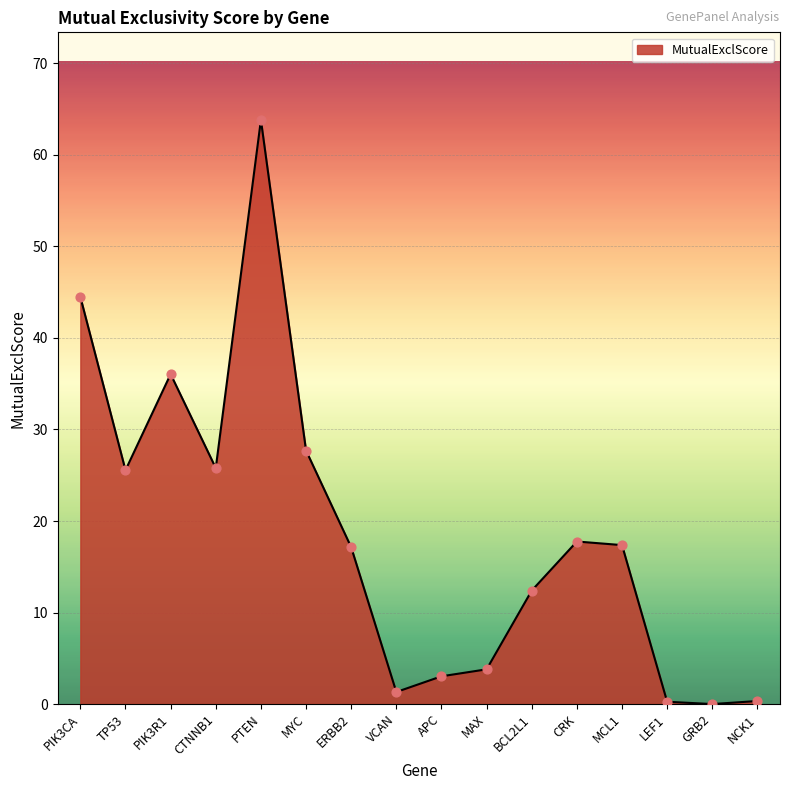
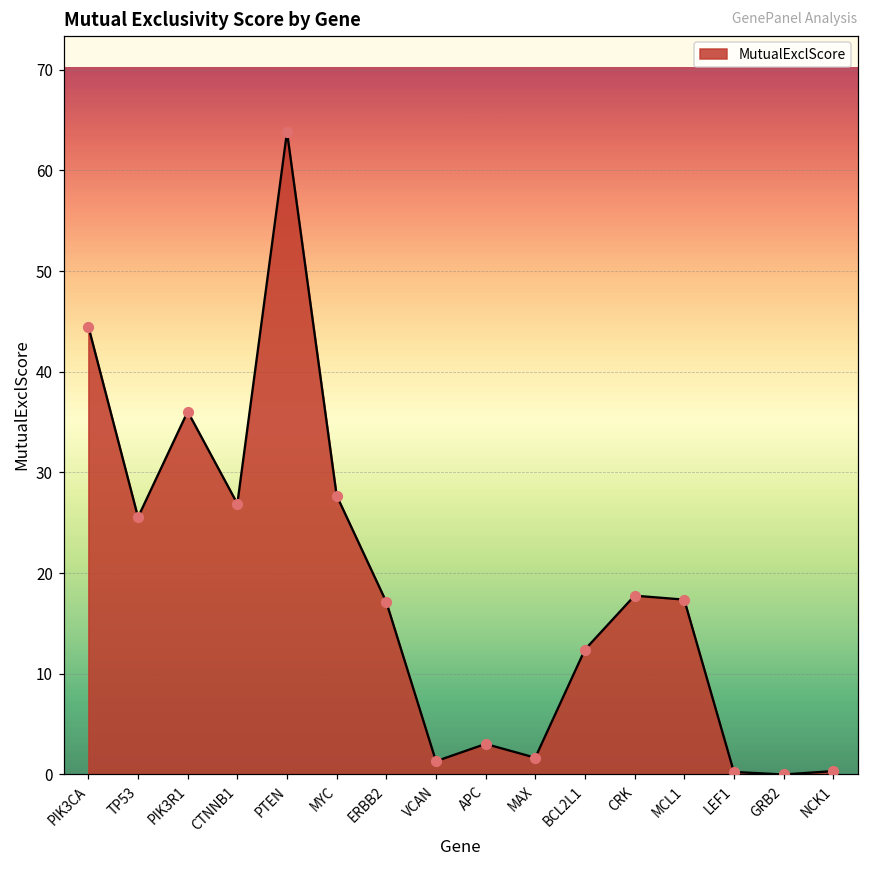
CTNNB1: 26 -> 27
MAX: 4 -> 2
